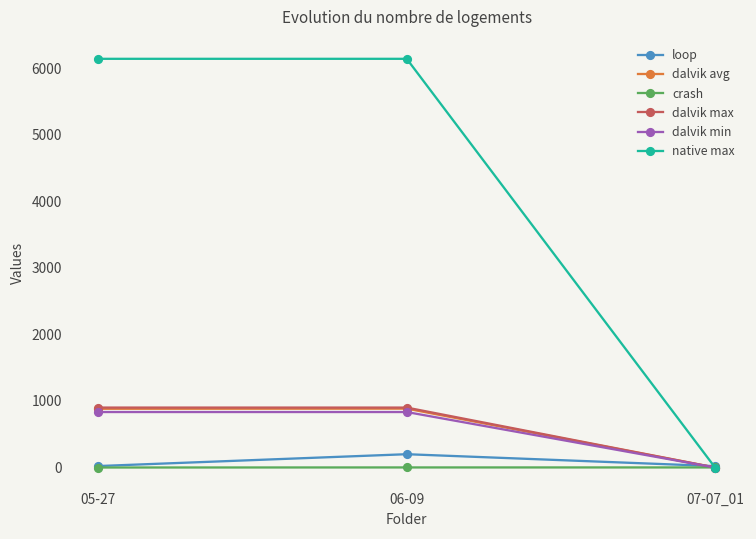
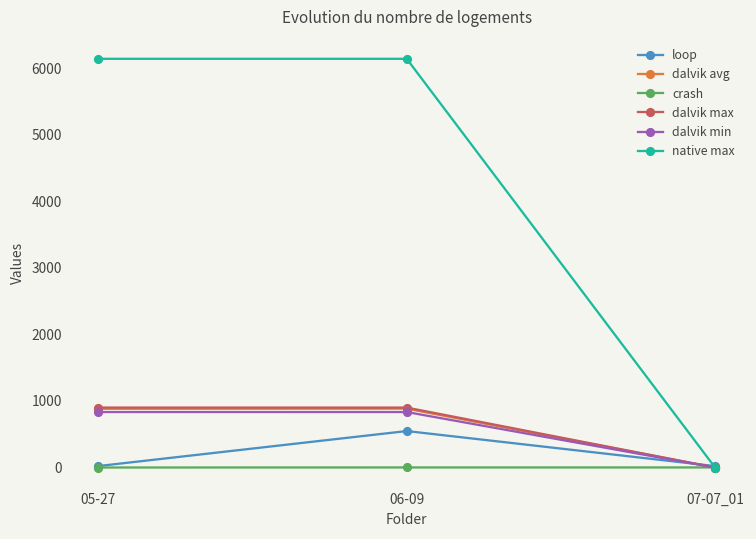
loop, 06-09: 200 -> 500
